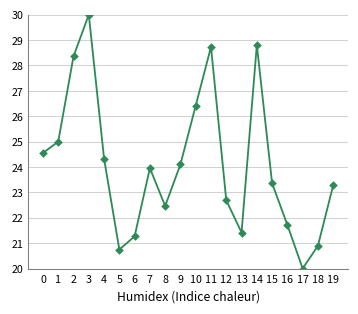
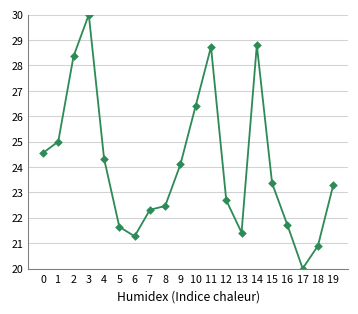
5: 20.7 -> 21.6
7: 24.0 -> 22.3
